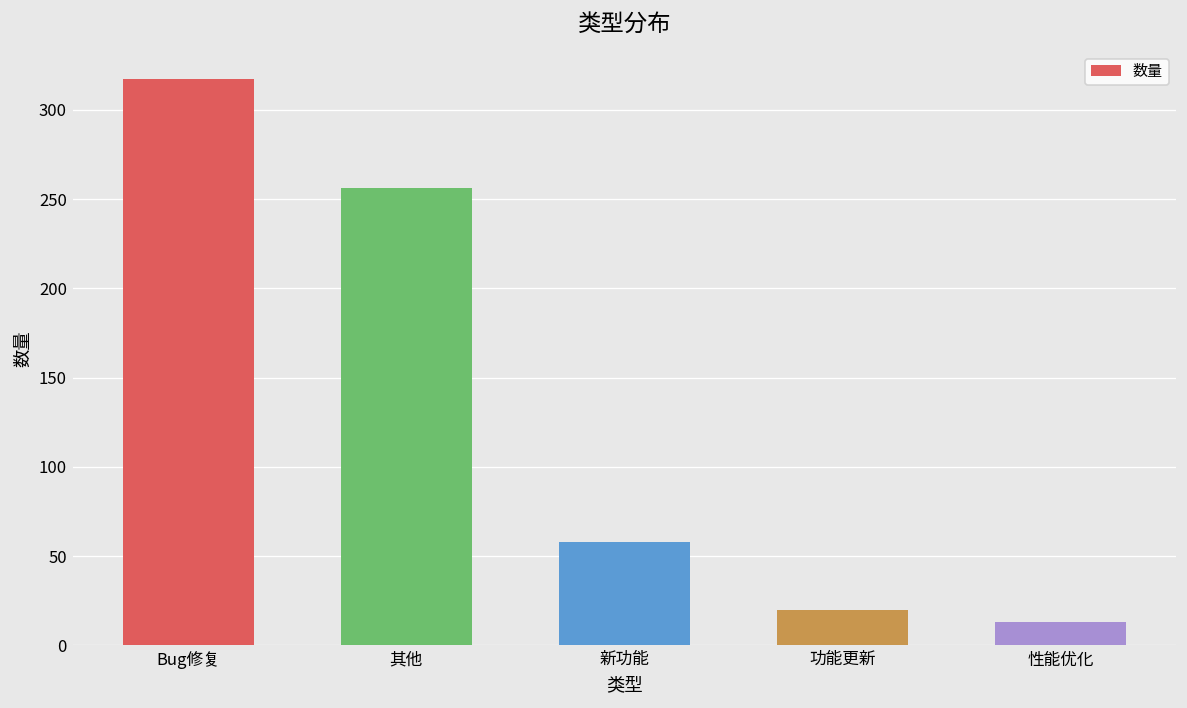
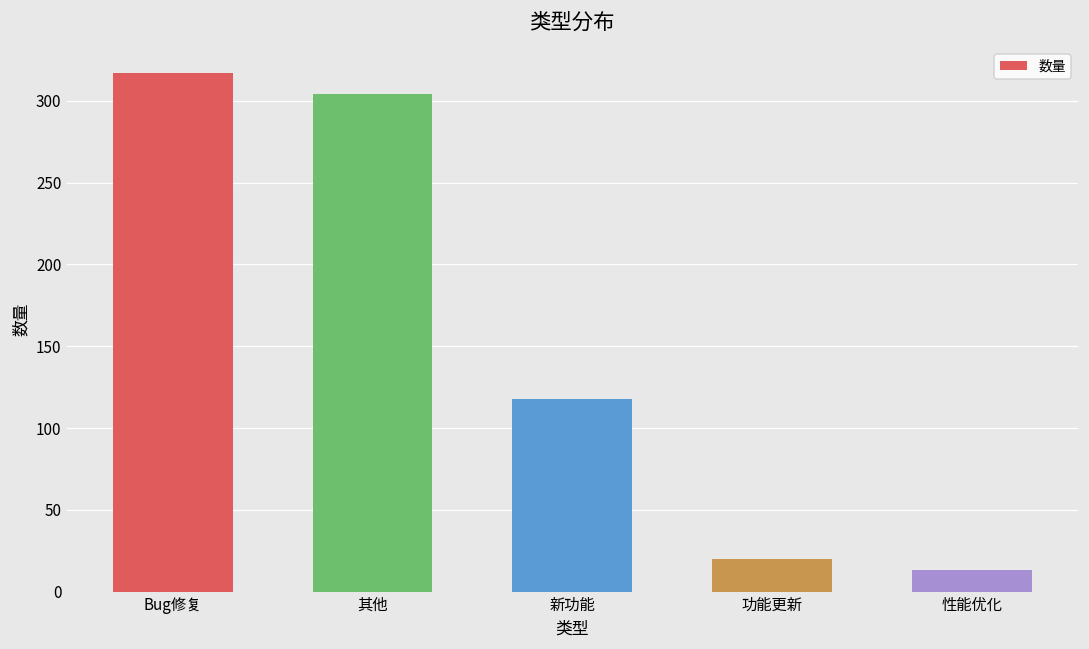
其他: 256 -> 304
新功能: 58 -> 118
